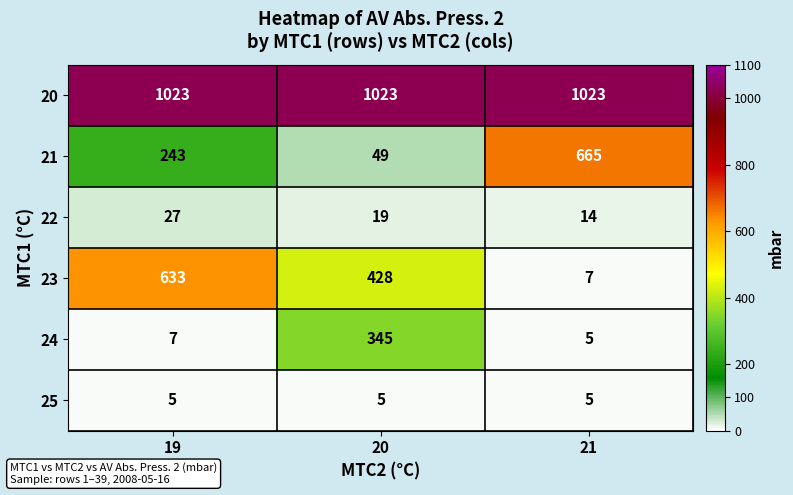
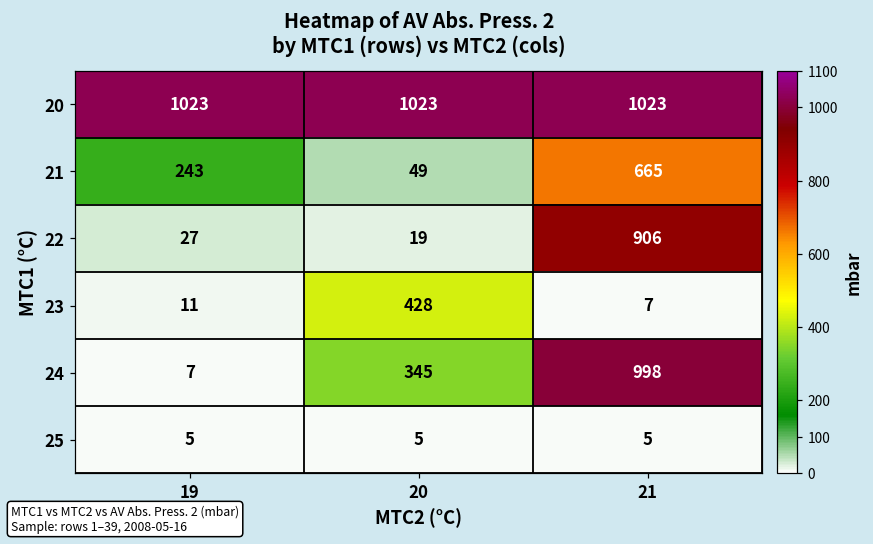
22, 21: 14 -> 906
23, 19: 633 -> 11
24, 21: 5 -> 998
